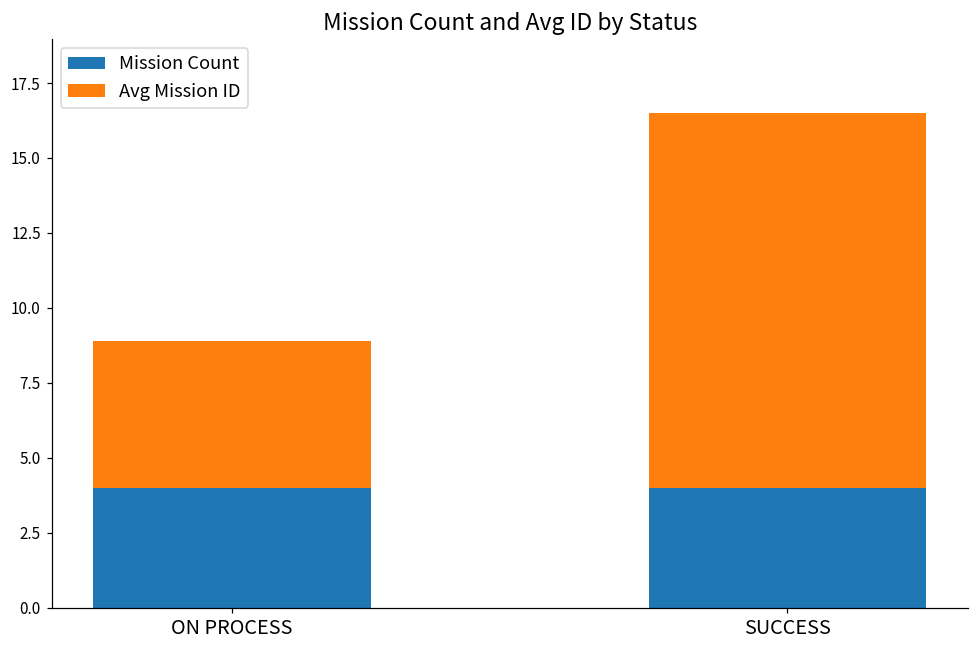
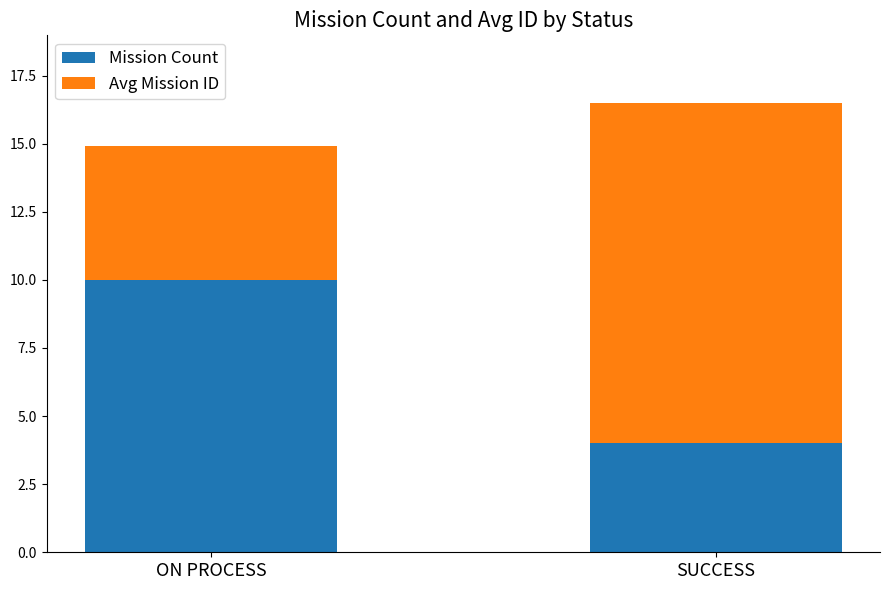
Mission Count, ON PROCESS: 4 -> 10
